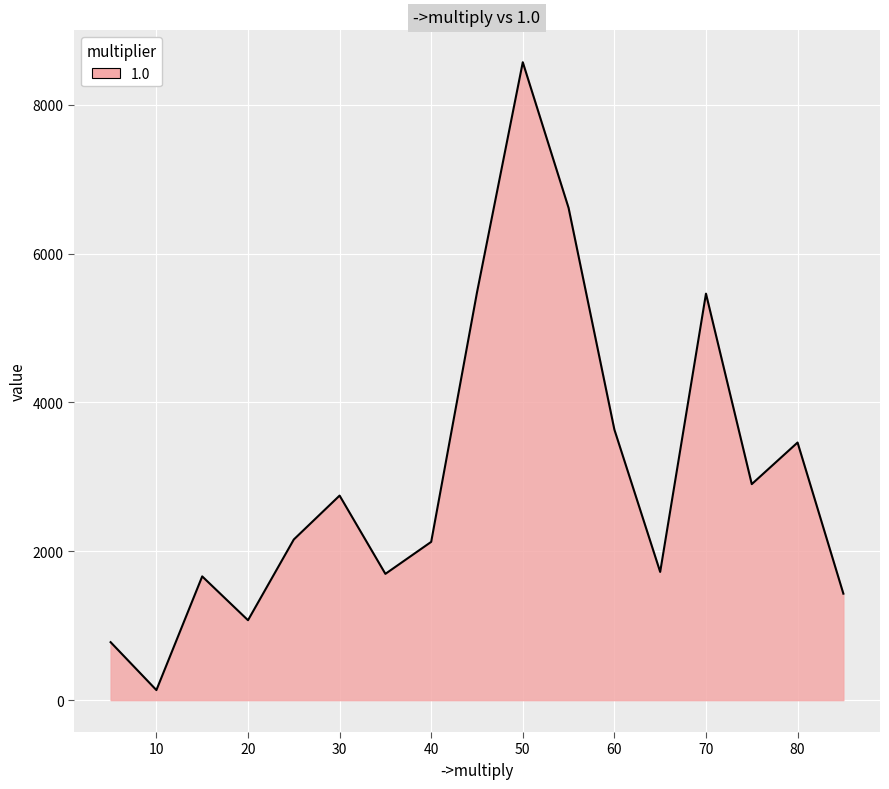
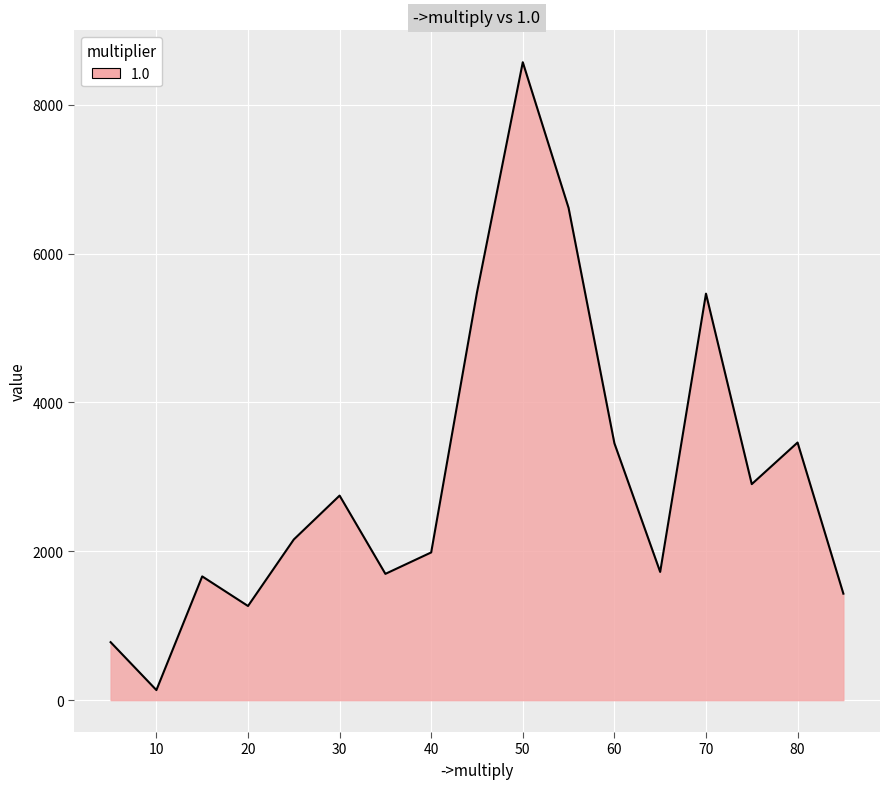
20: 1100 -> 1300
40: 2100 -> 2000
60: 3600 -> 3500
